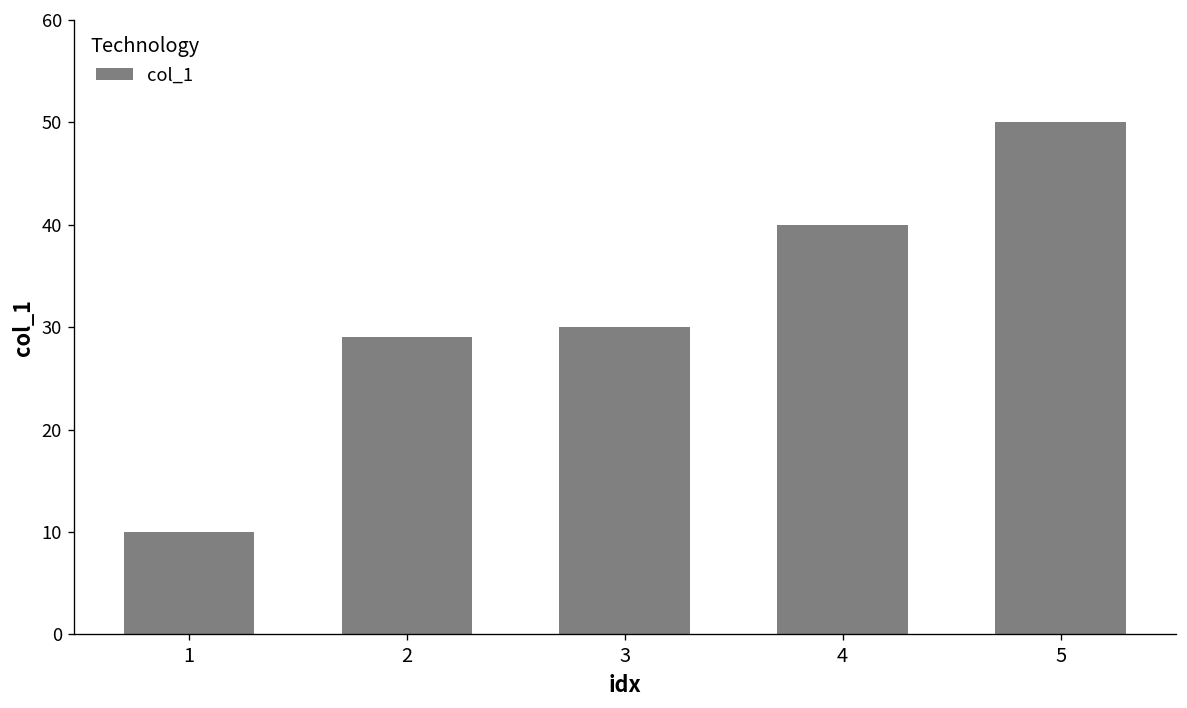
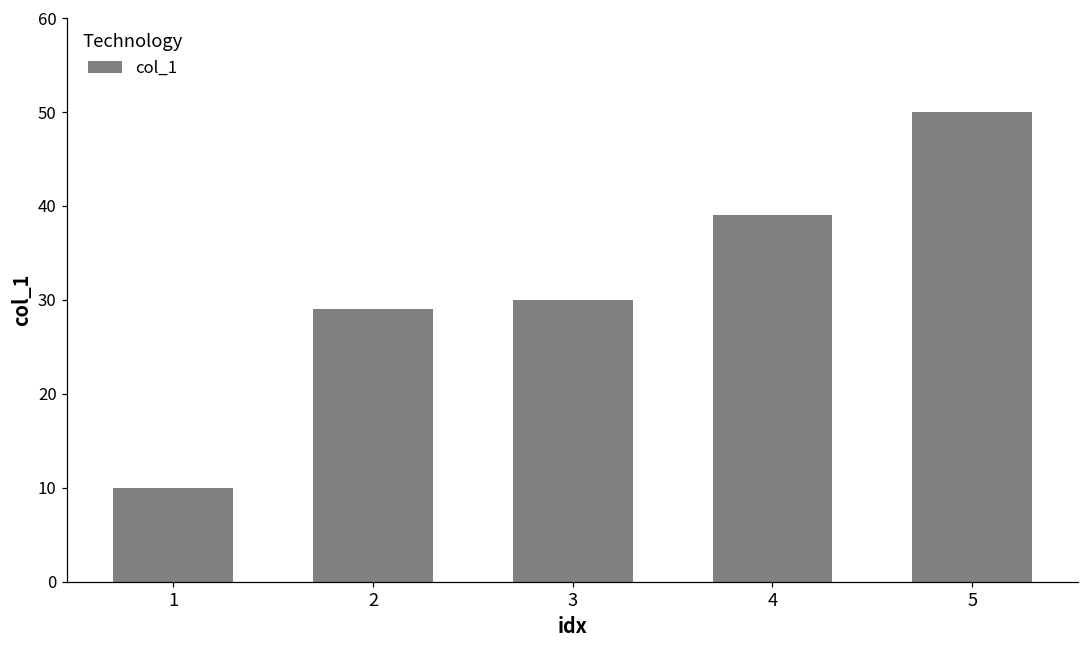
4: 40 -> 39
